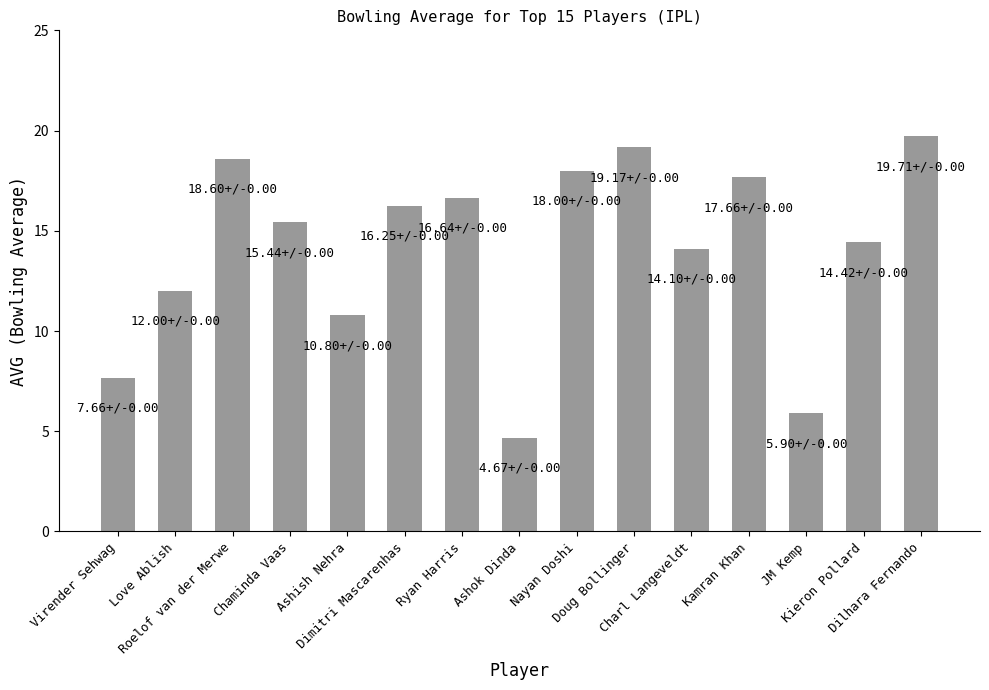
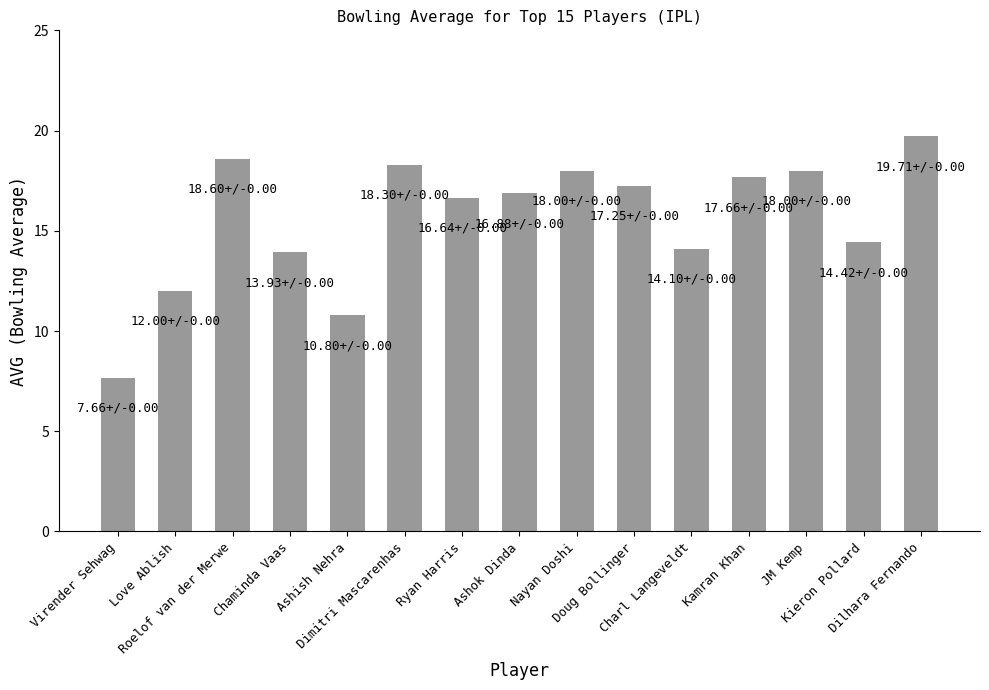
Chaminda Vaas: 15.44+/ -> 13.93+/
Dimitri Mascarenhas: 16.25+/ -> 18.30+/
Ashok Dinda: 4.67+/ -> 16.88+/
Doug Bollinger: 19.17+/ -> 17.25+/
JM Kemp: 5.90+/ -> 18.00+/
